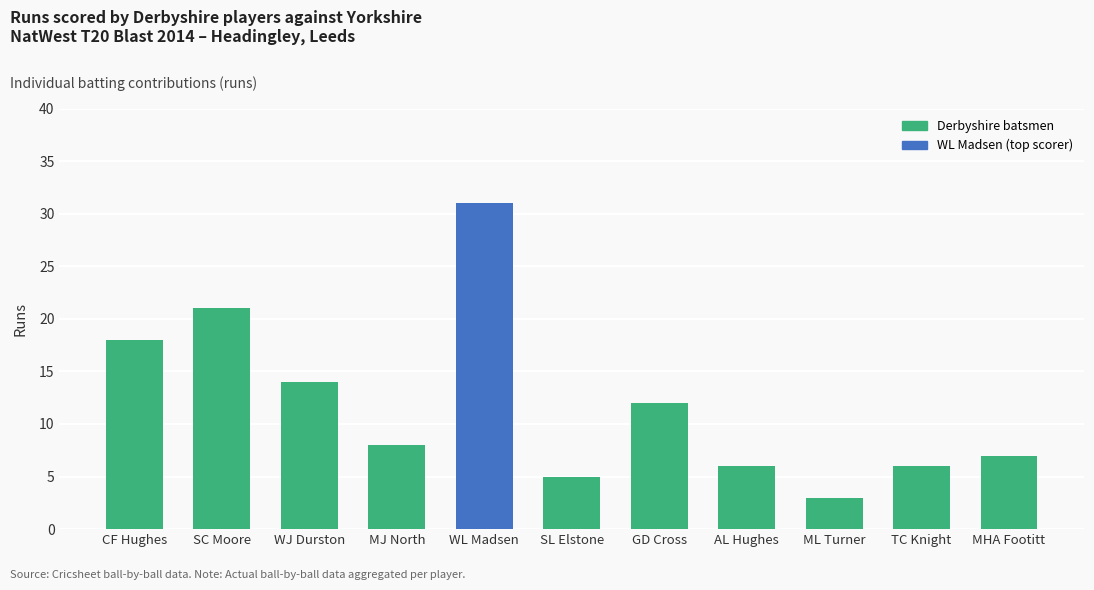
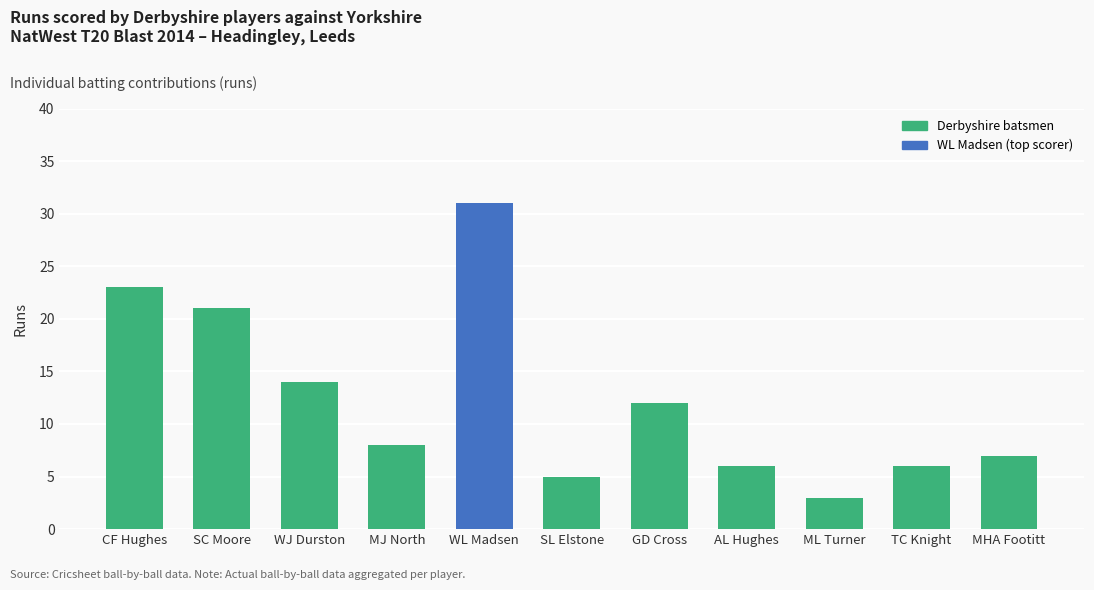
CF Hughes: 18 -> 23
